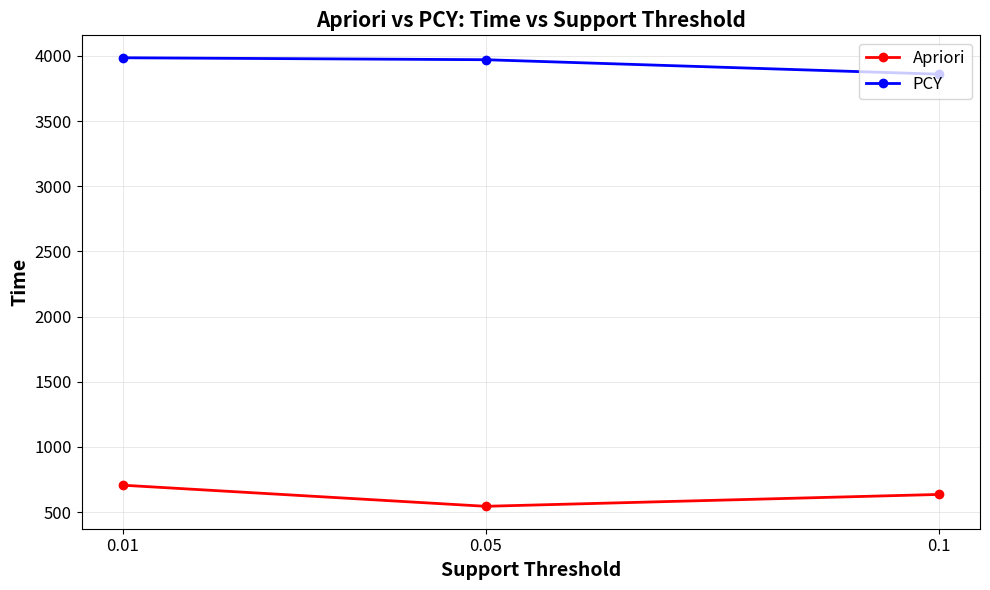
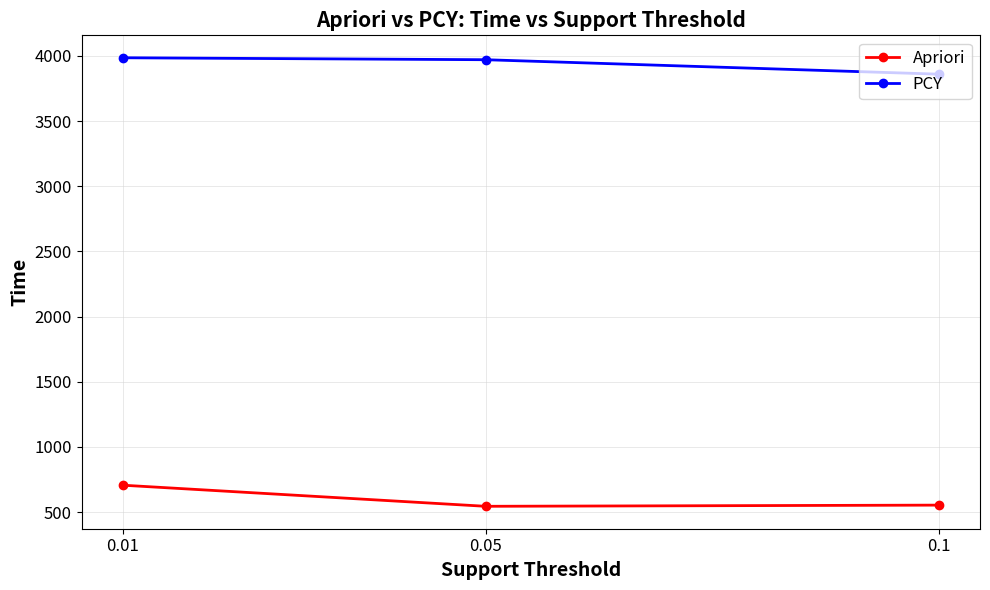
Apriori, 0.1: 640 -> 550
